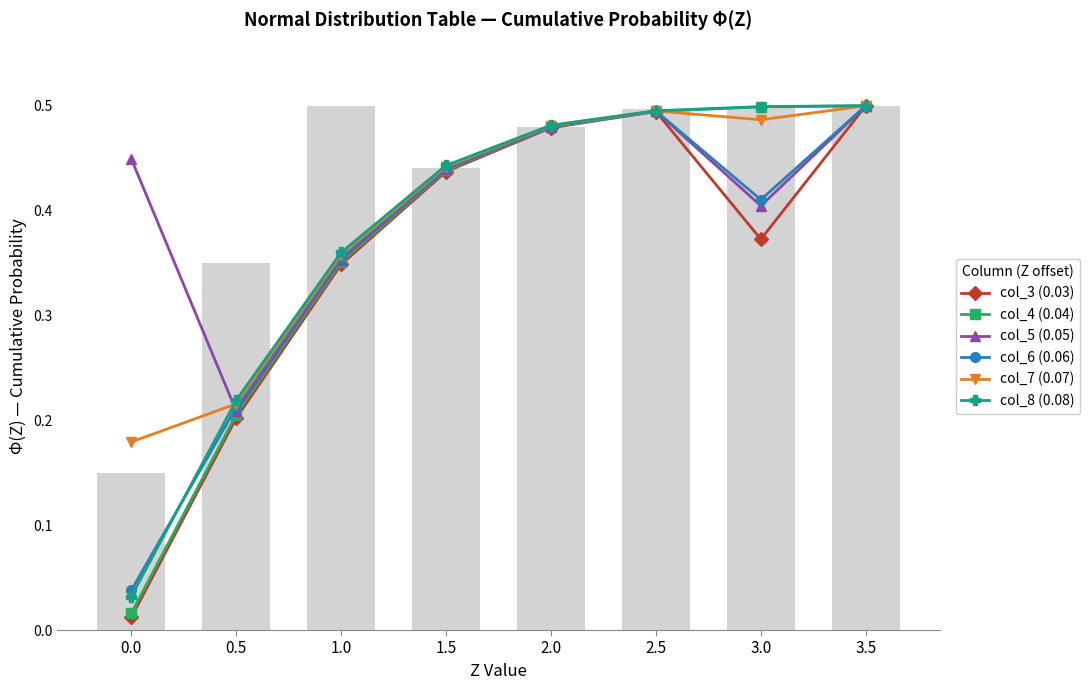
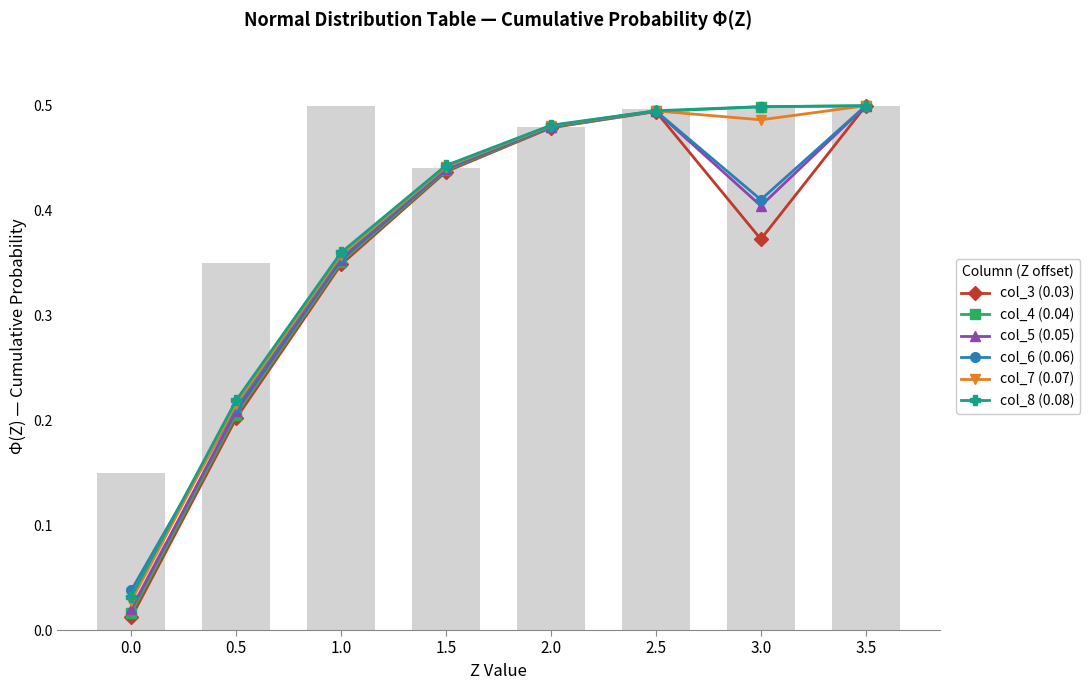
col_5 (0.05), 0.0: 0.449 -> 0.020
col_7 (0.07), 0.0: 0.179 -> 0.028
